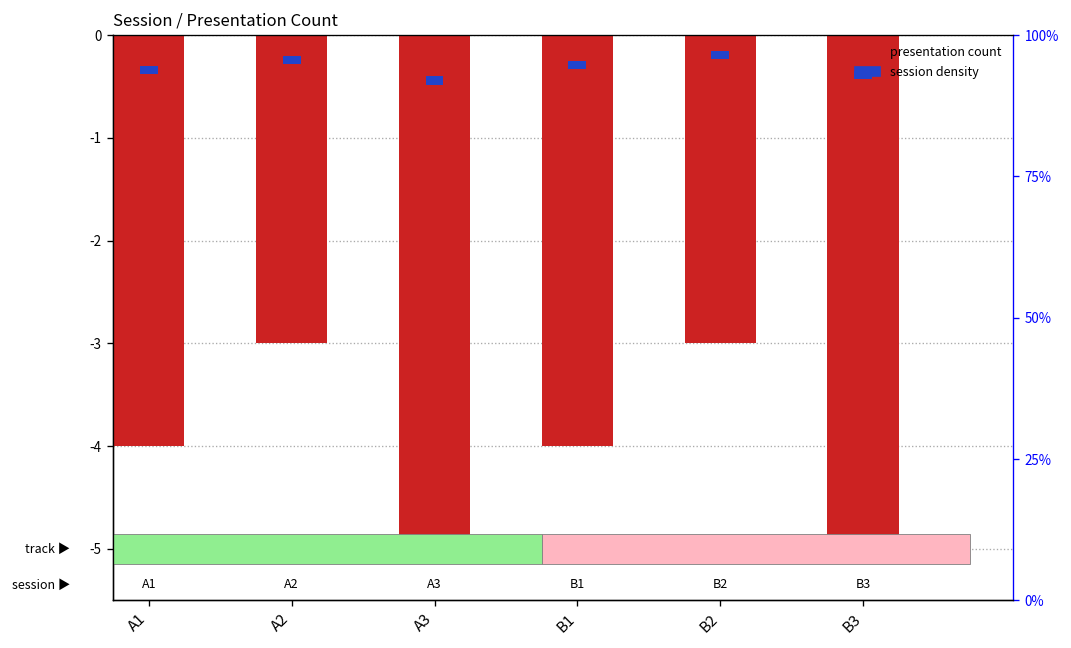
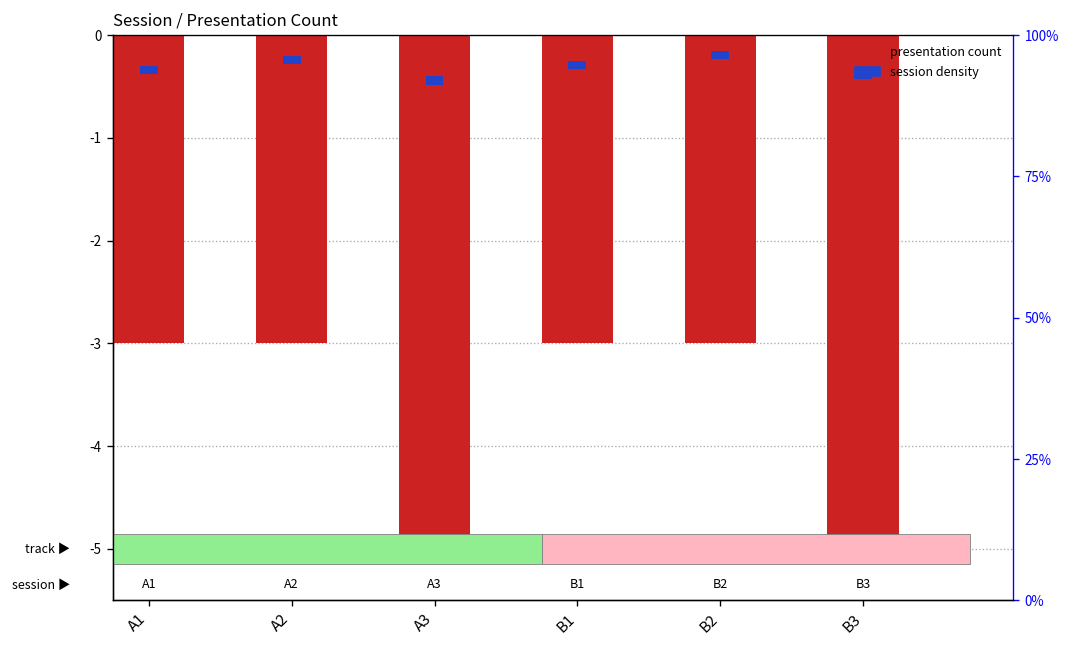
presentation count, A1: -4.0 -> -3.0
presentation count, B1: -4.0 -> -3.0
